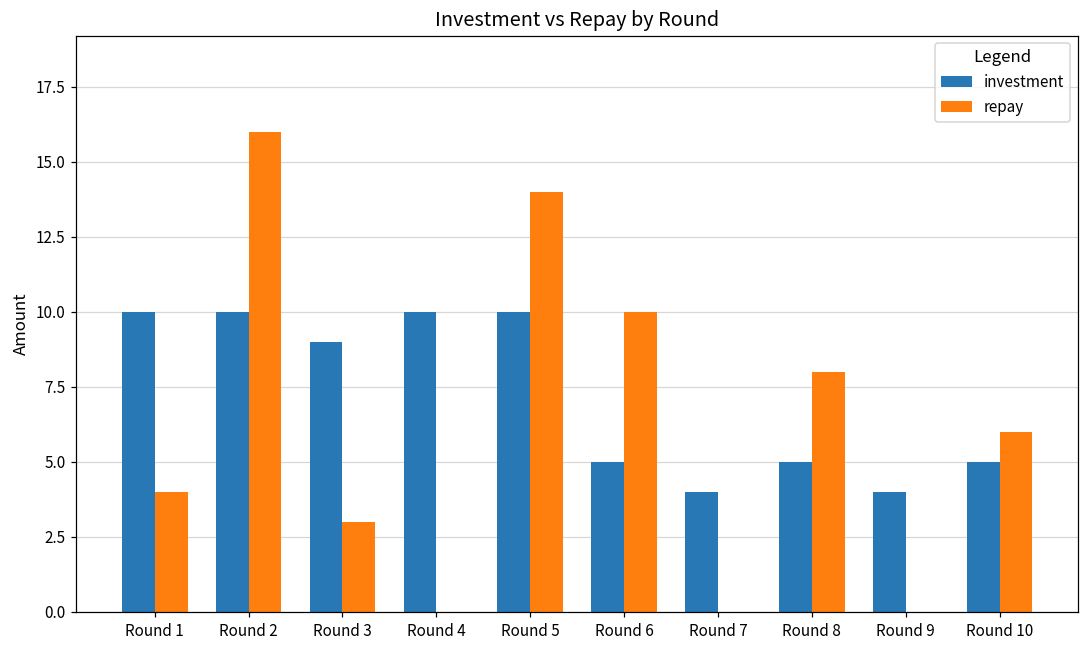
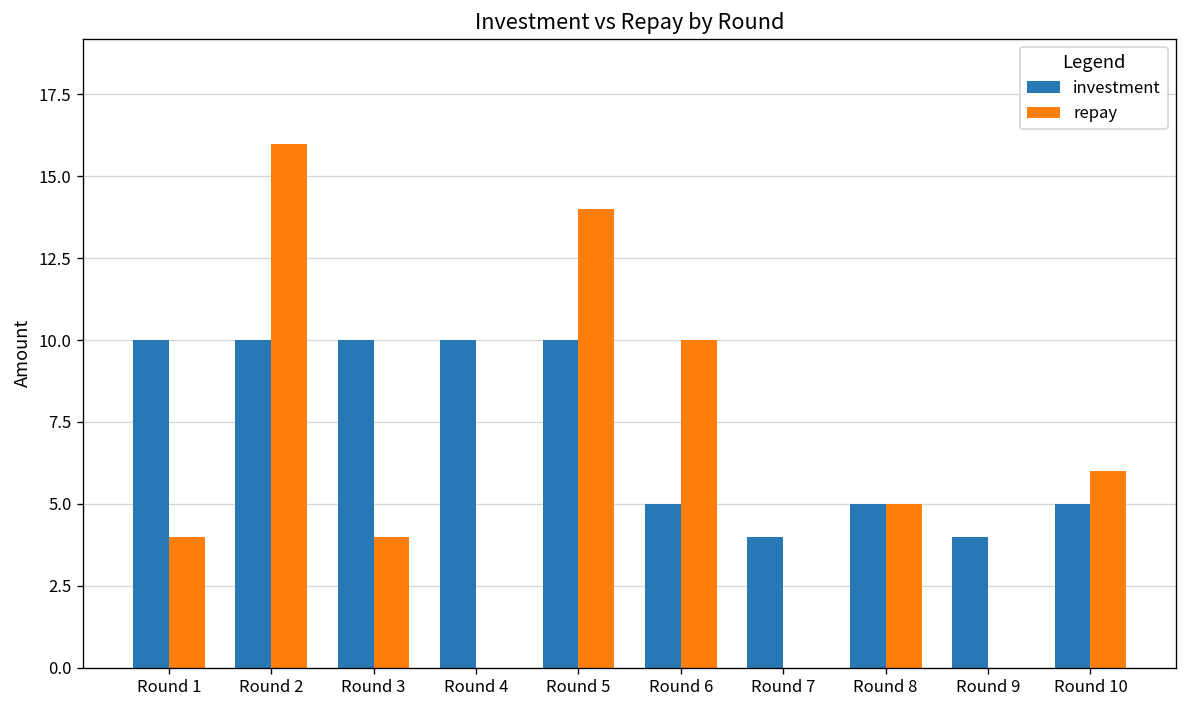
investment, Round 3: 9 -> 10
repay, Round 3: 3 -> 4
repay, Round 8: 8 -> 5
